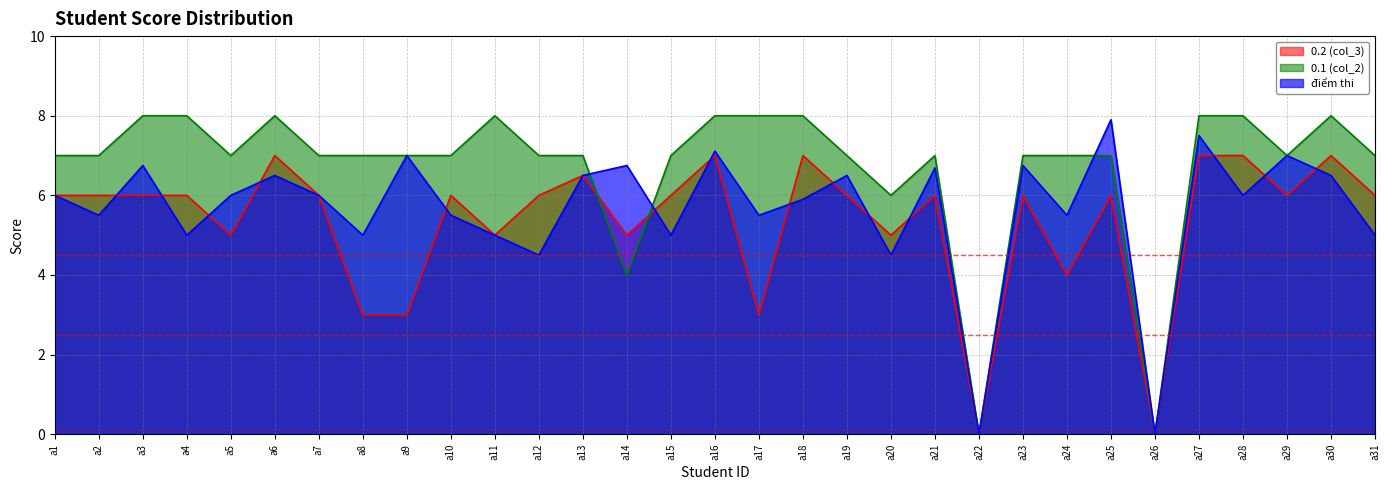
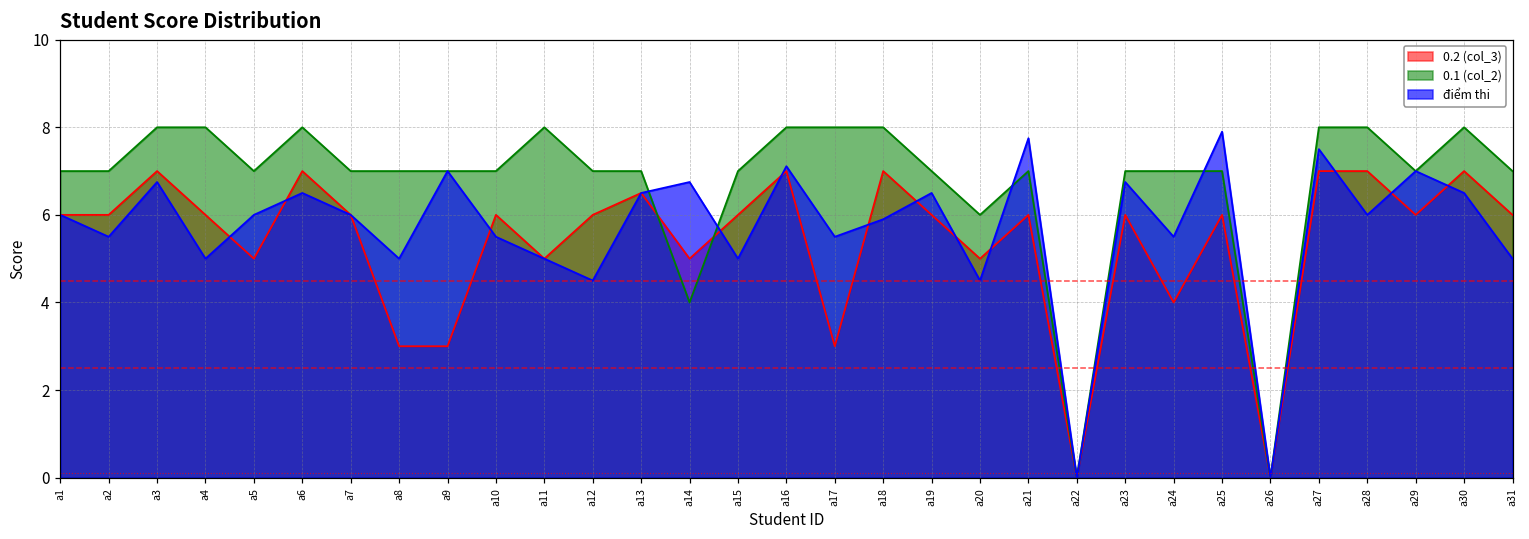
0.2 (col_3), a3: 6 -> 7
điểm thi, a21: 6.7 -> 7.8
